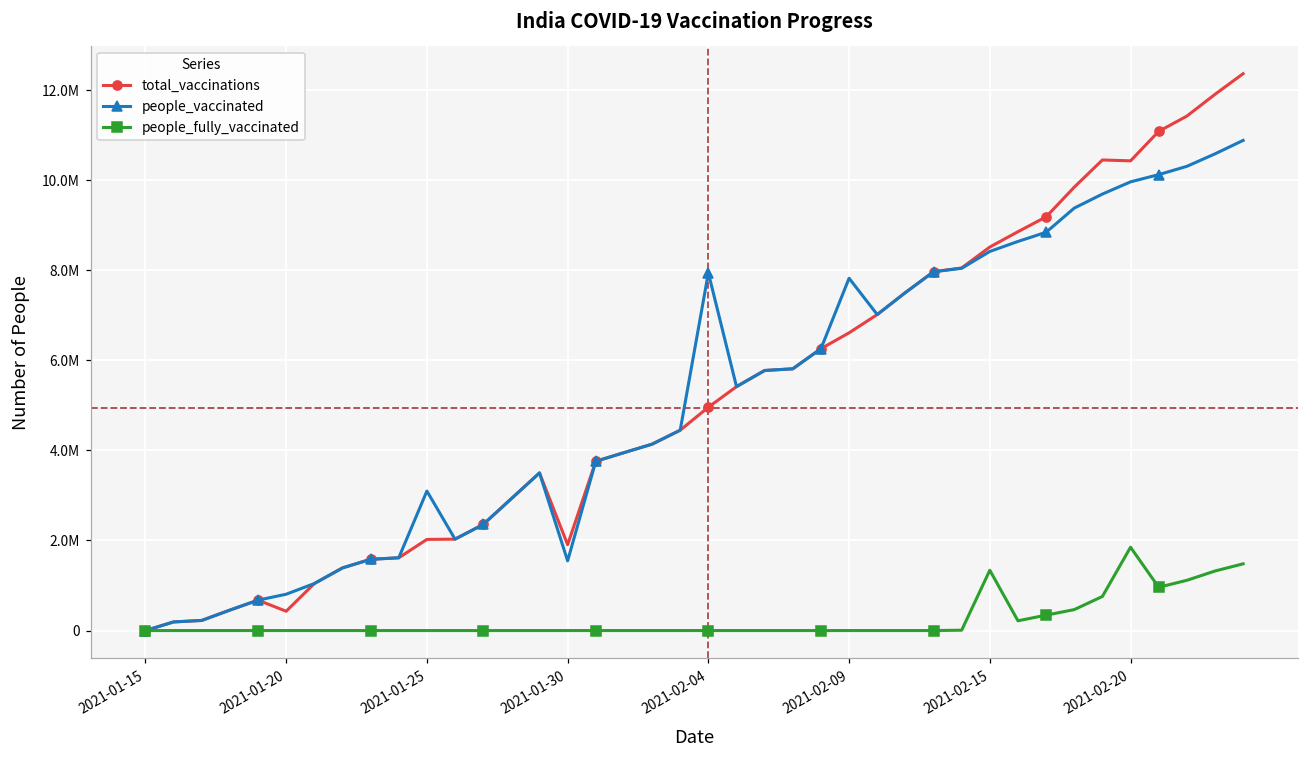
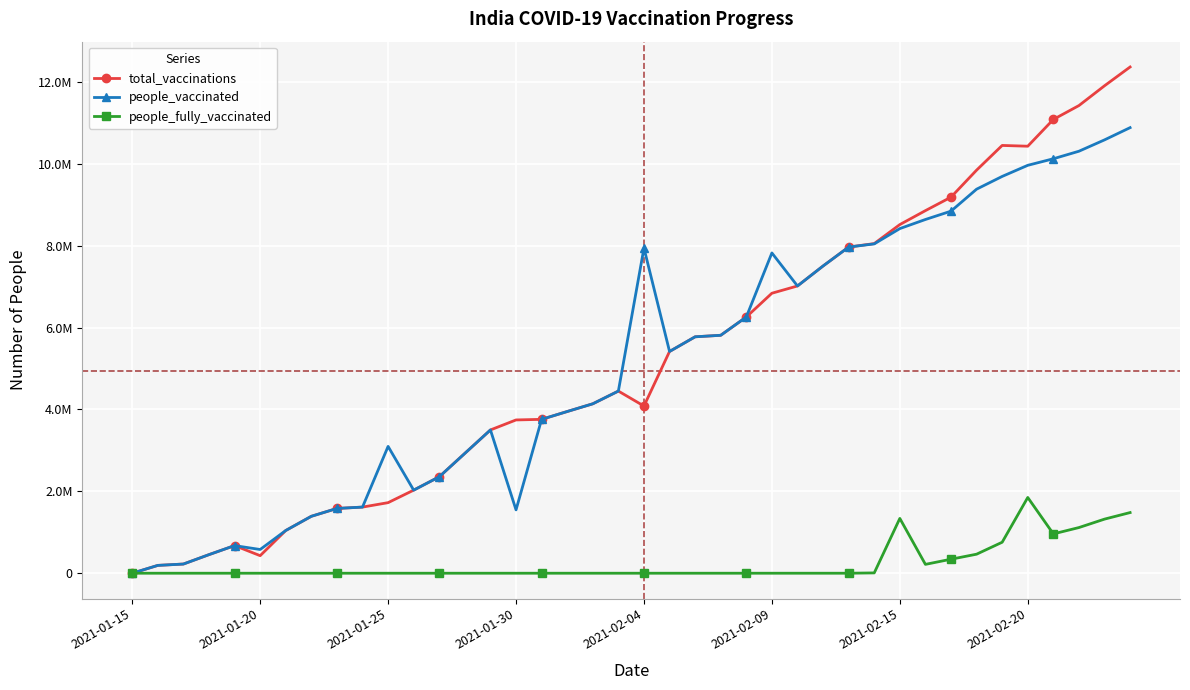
people_vaccinated, 2021-01-20: 800000 -> 600000
total_vaccinations, 2021-01-25: 2000000 -> 1700000
total_vaccinations, 2021-01-30: 1900000 -> 3700000
total_vaccinations, 2021-02-04: 5000000 -> 4100000
total_vaccinations, 2021-02-09: 6600000 -> 6800000
